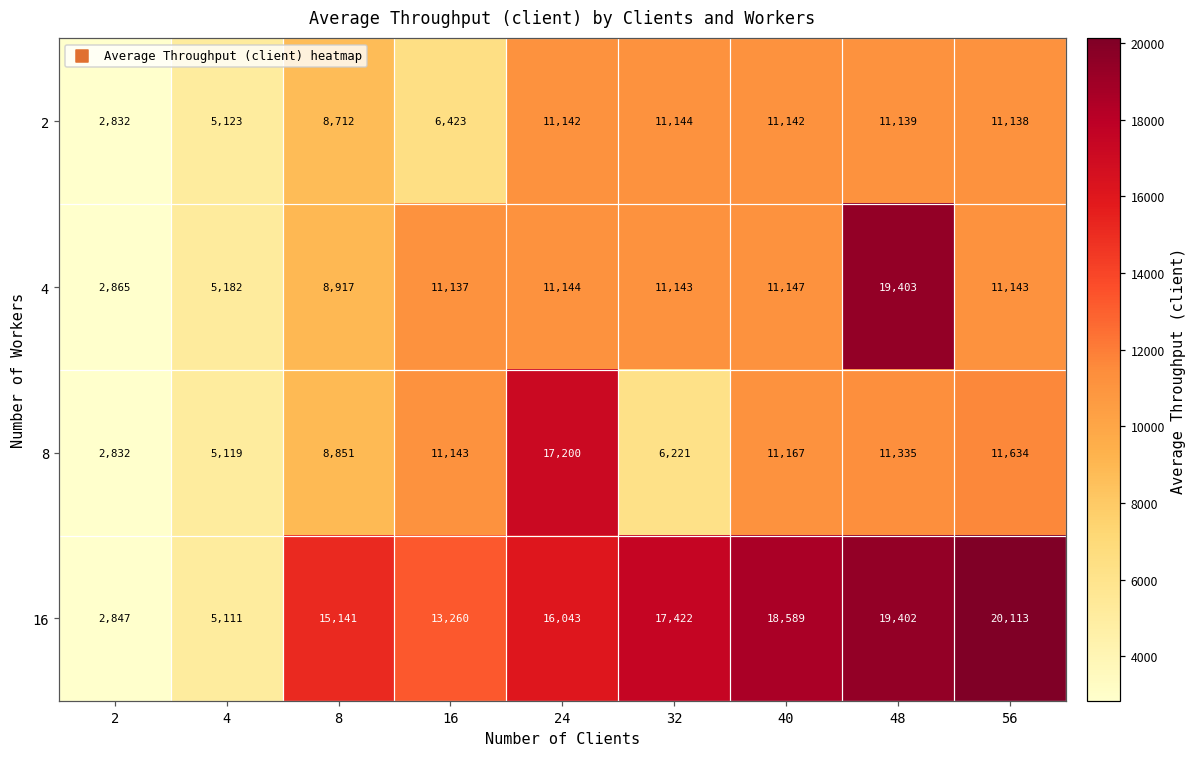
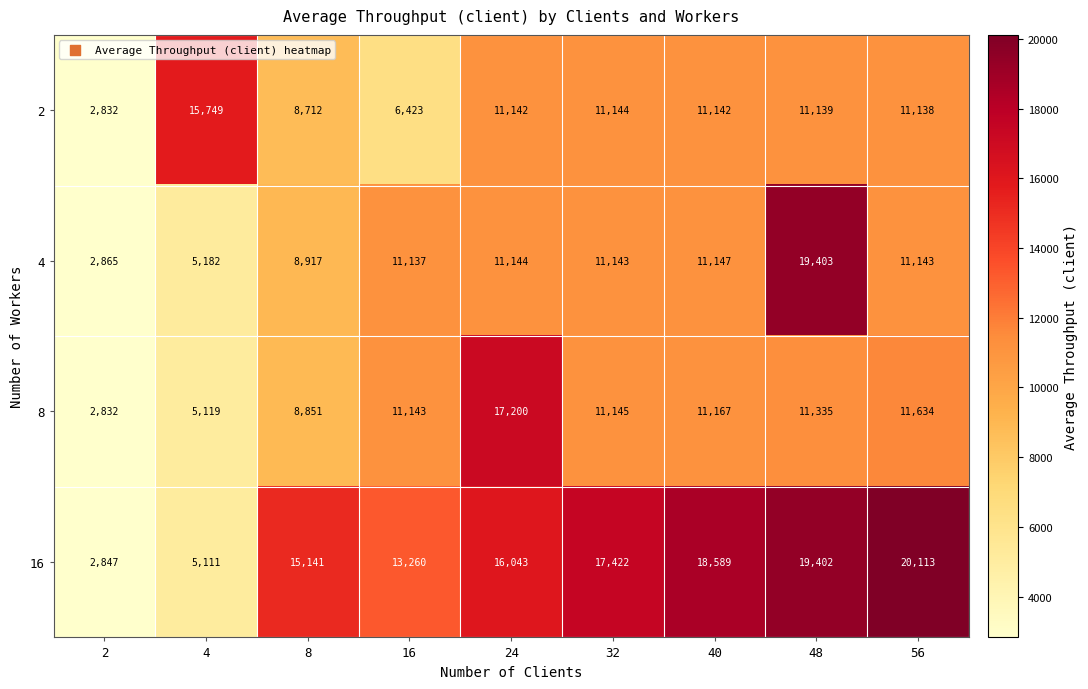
2, 4: 5,123 -> 15,749
8, 32: 6,221 -> 11,145
